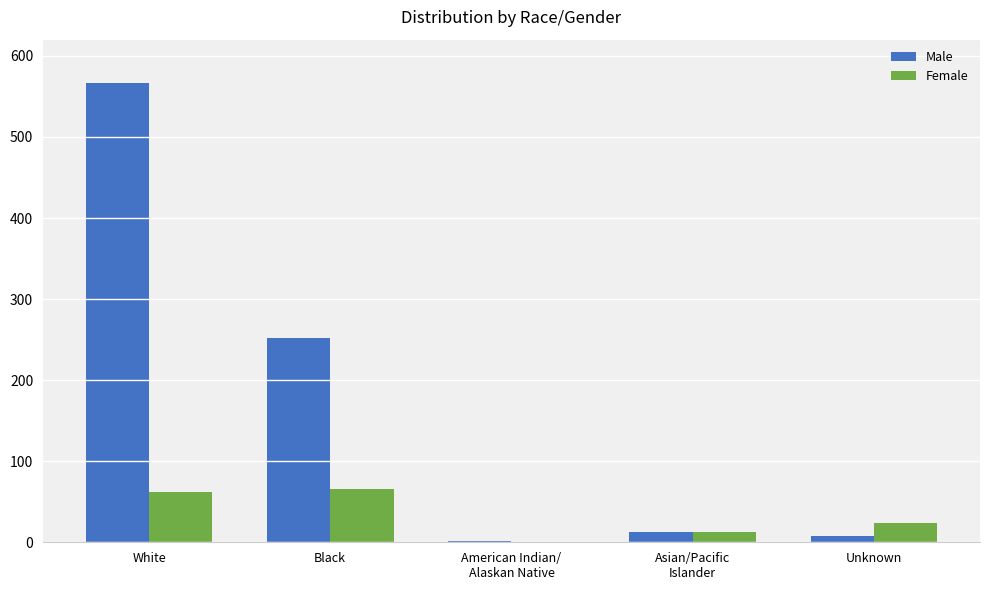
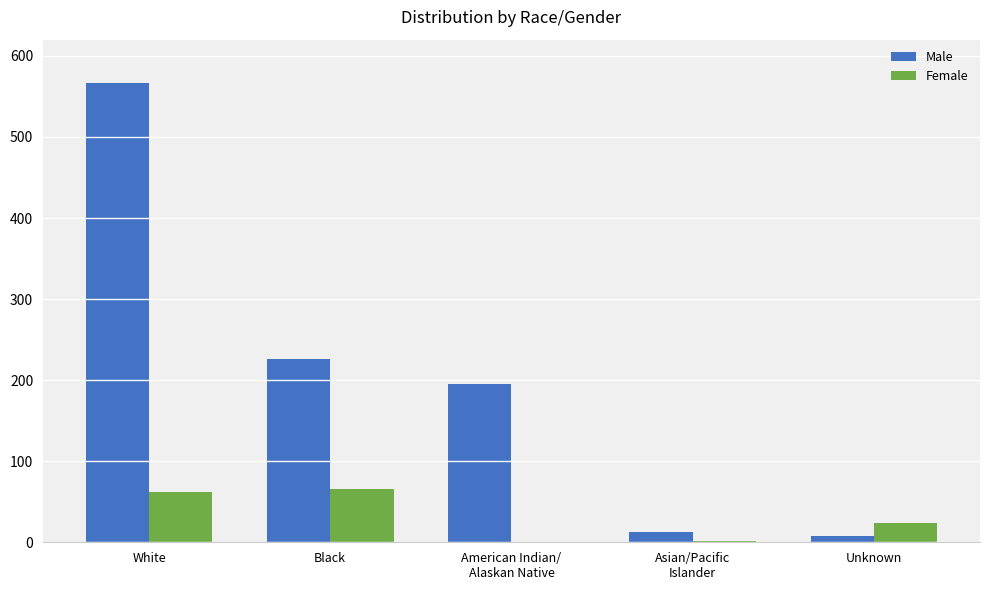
Male, Black: 250 -> 230
Male, American Indian/ Alaskan Native: 0 -> 200
Female, Asian/Pacific Islander: 10 -> 0
